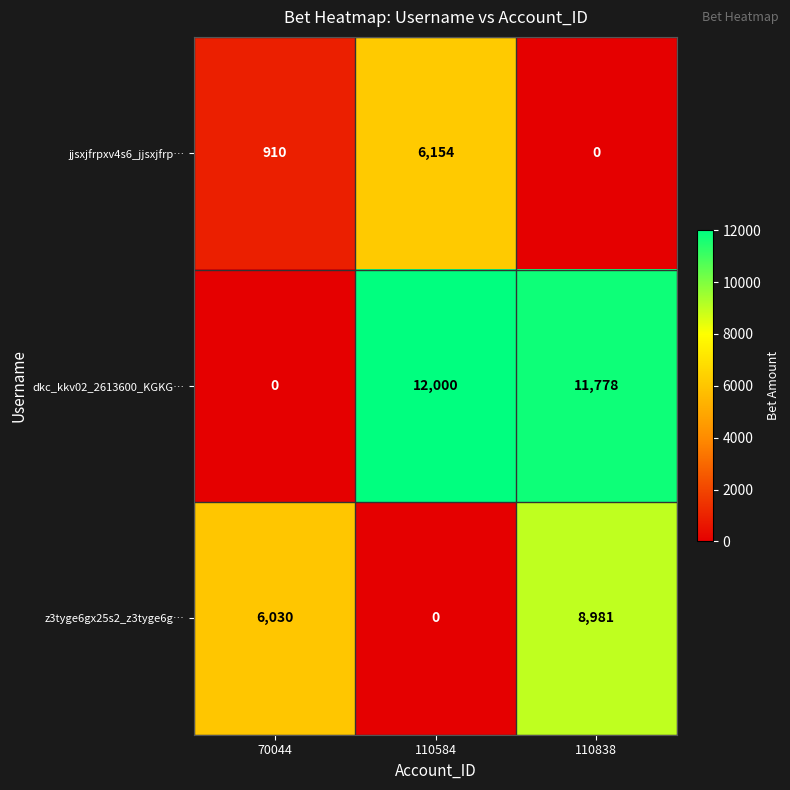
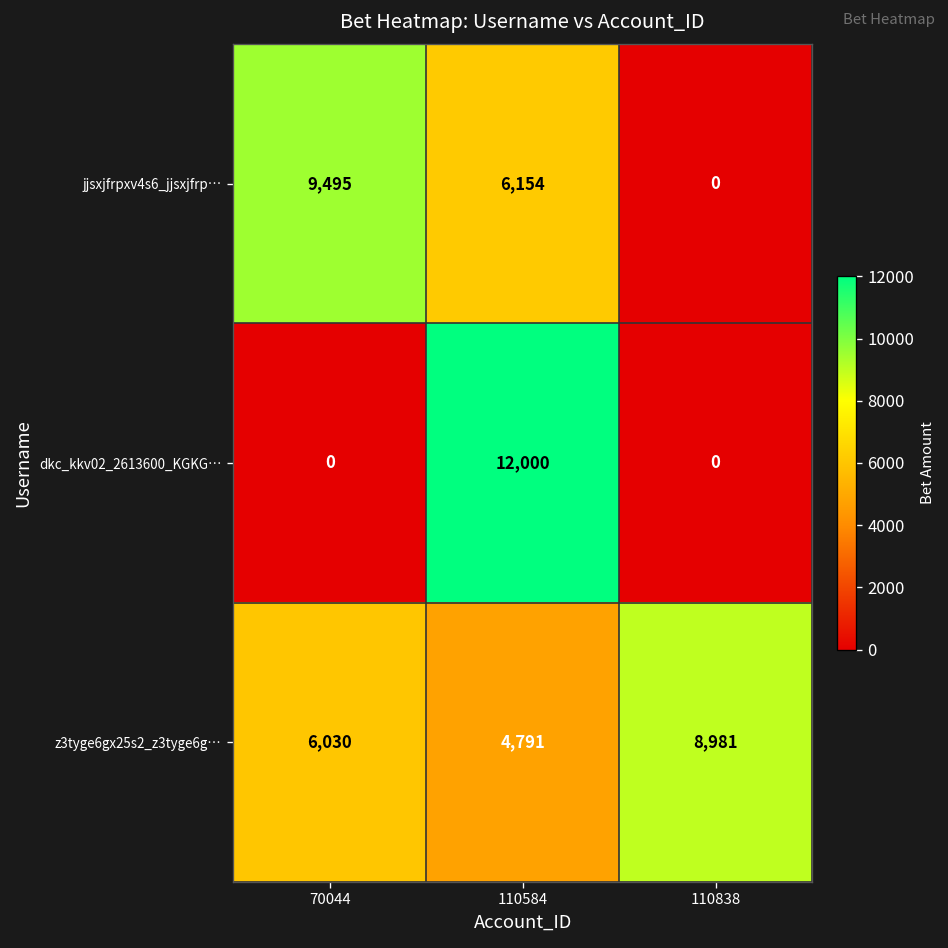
jjsxjfrpxv4s6_jjsxjfrp…, 70044: 910 -> 9,495
dkc_kkv02_2613600_KGKG…, 110838: 11,778 -> 0
z3tyge6gx25s2_z3tyge6g…, 110584: 0 -> 4,791
